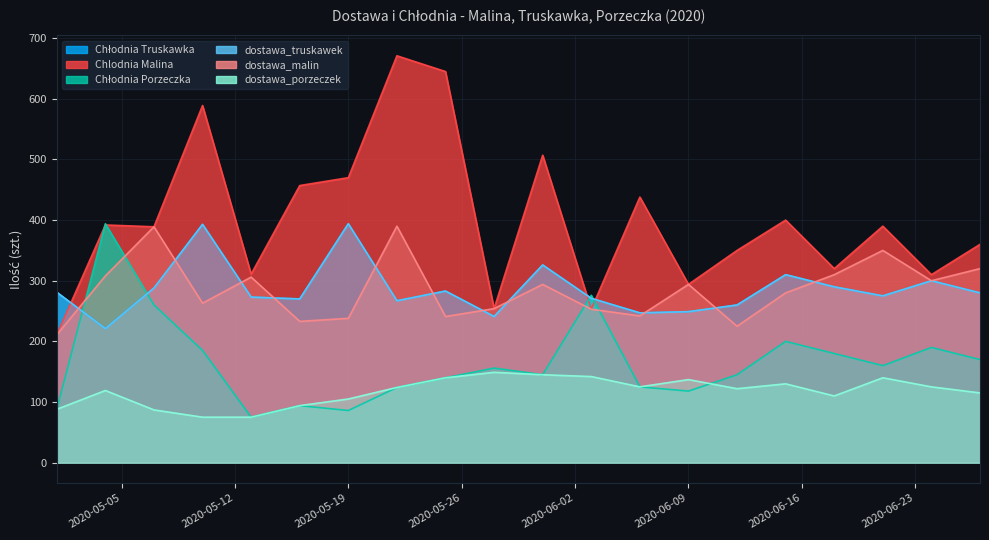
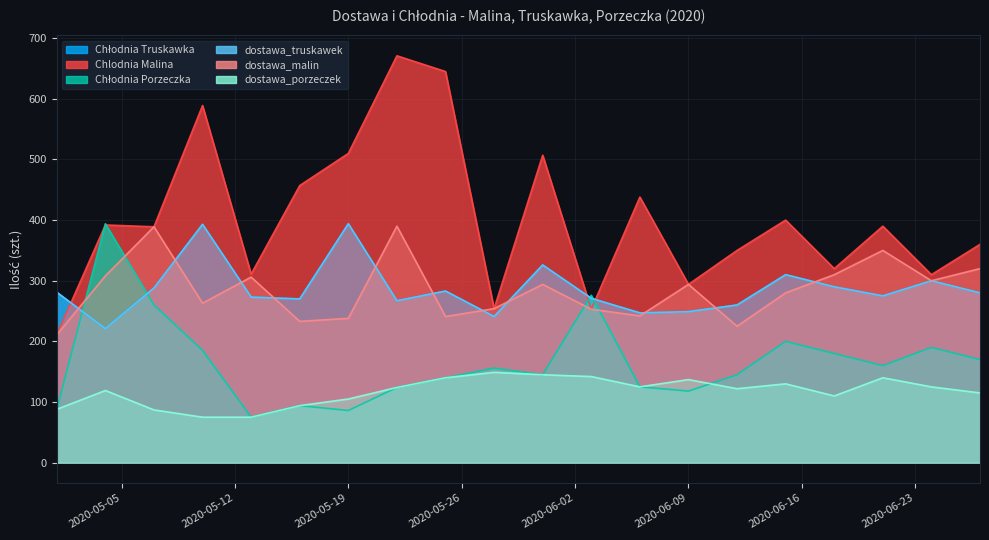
Chlodnia Malina, 2020-05-19: 470 -> 510
